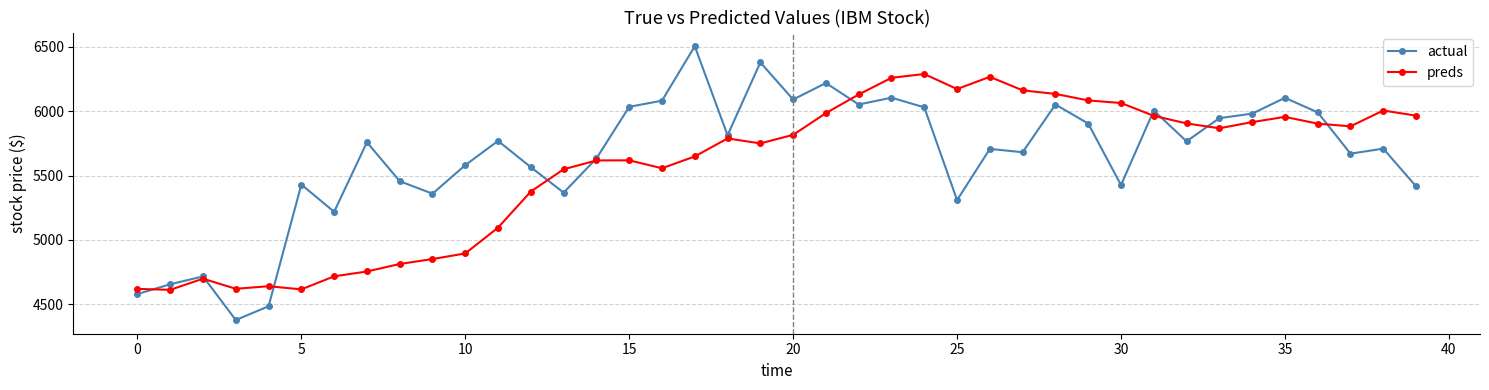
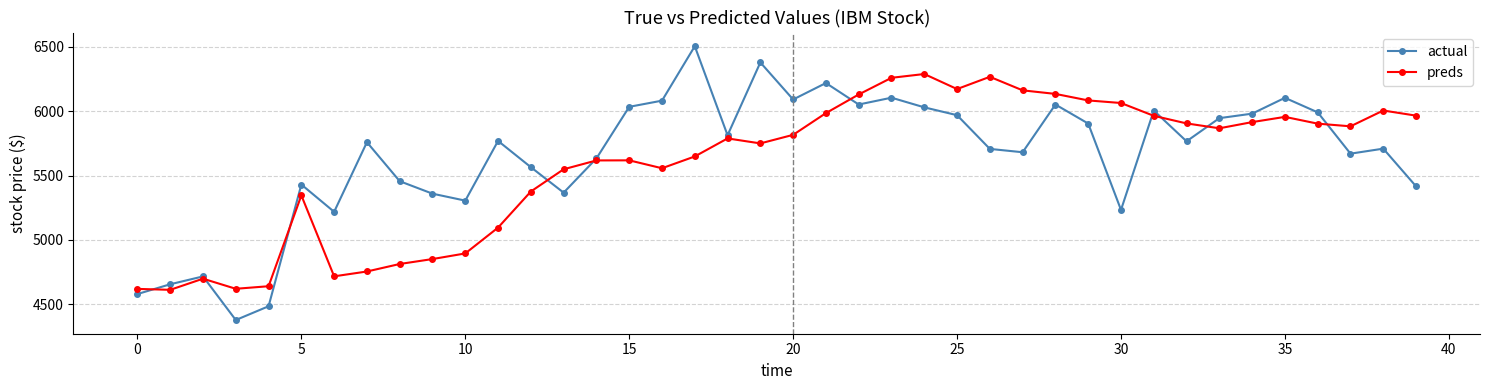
preds, 5: 4620 -> 5350
actual, 10: 5580 -> 5310
actual, 25: 5310 -> 5970
actual, 30: 5430 -> 5230
